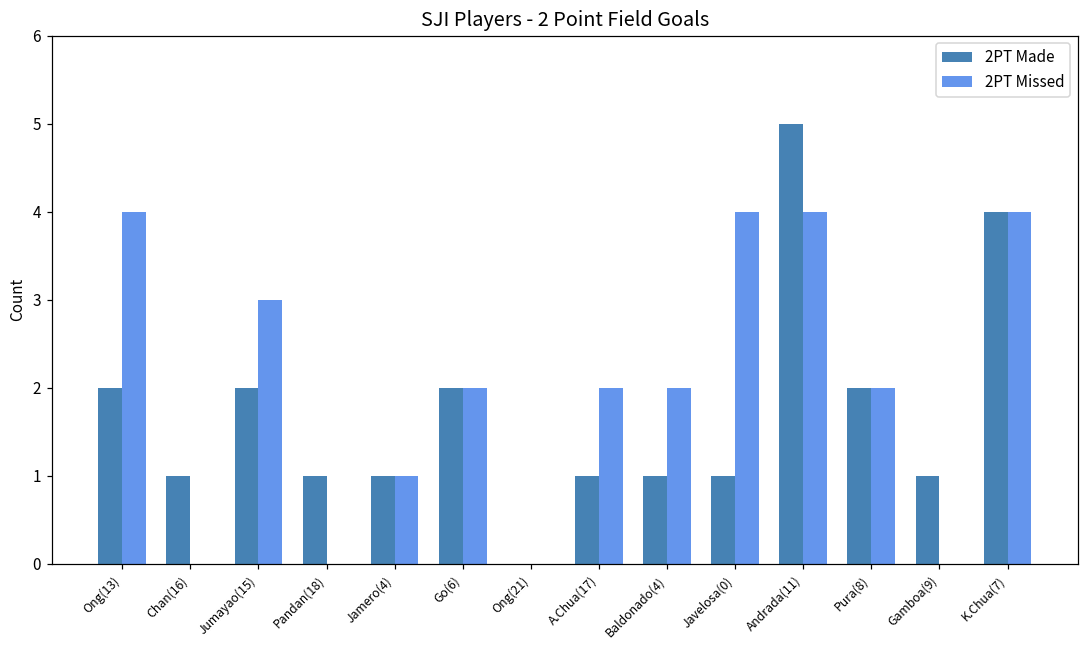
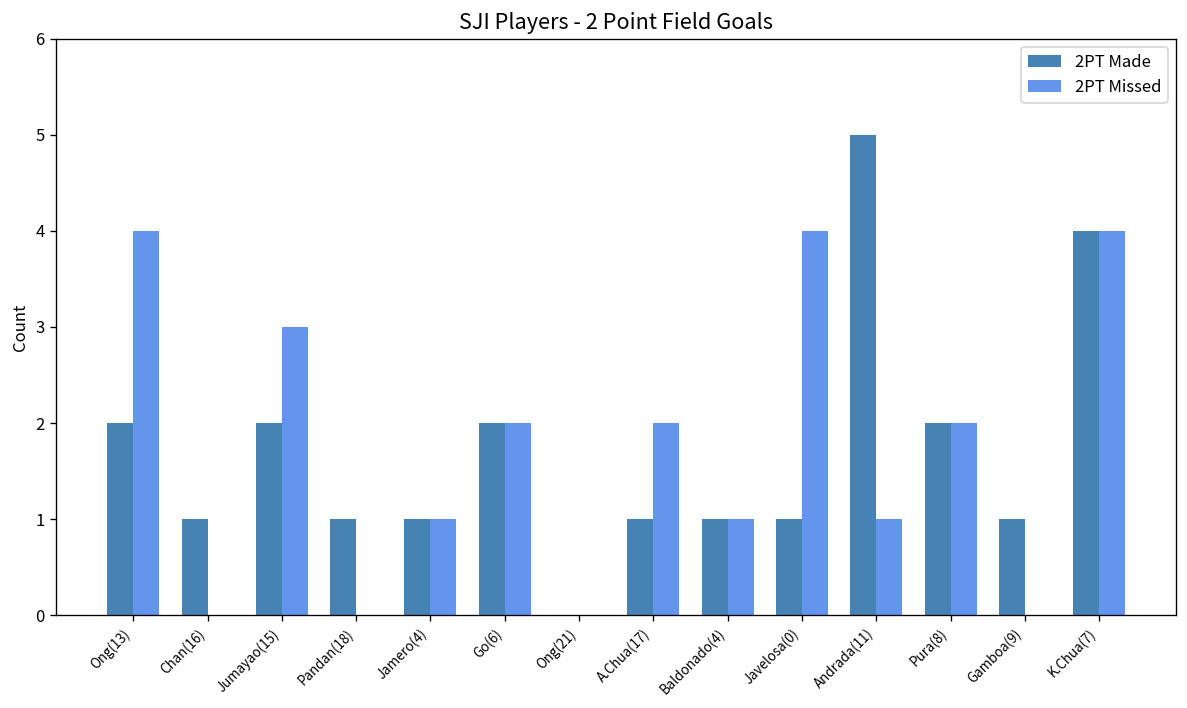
2PT Missed, Baldonado(4): 2 -> 1
2PT Missed, Andrada(11): 4 -> 1
